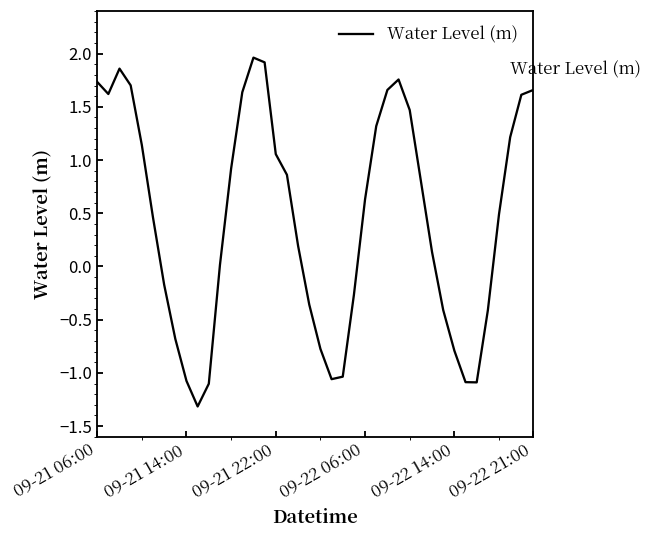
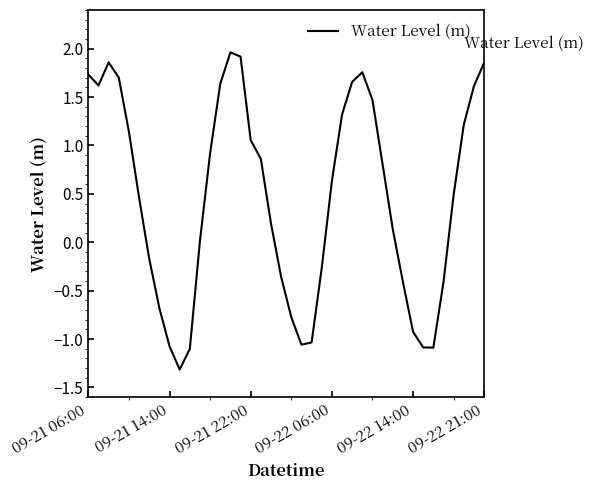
09-22 14:00: -0.8 -> -0.9
09-22 21:00: 1.7 -> 1.9
